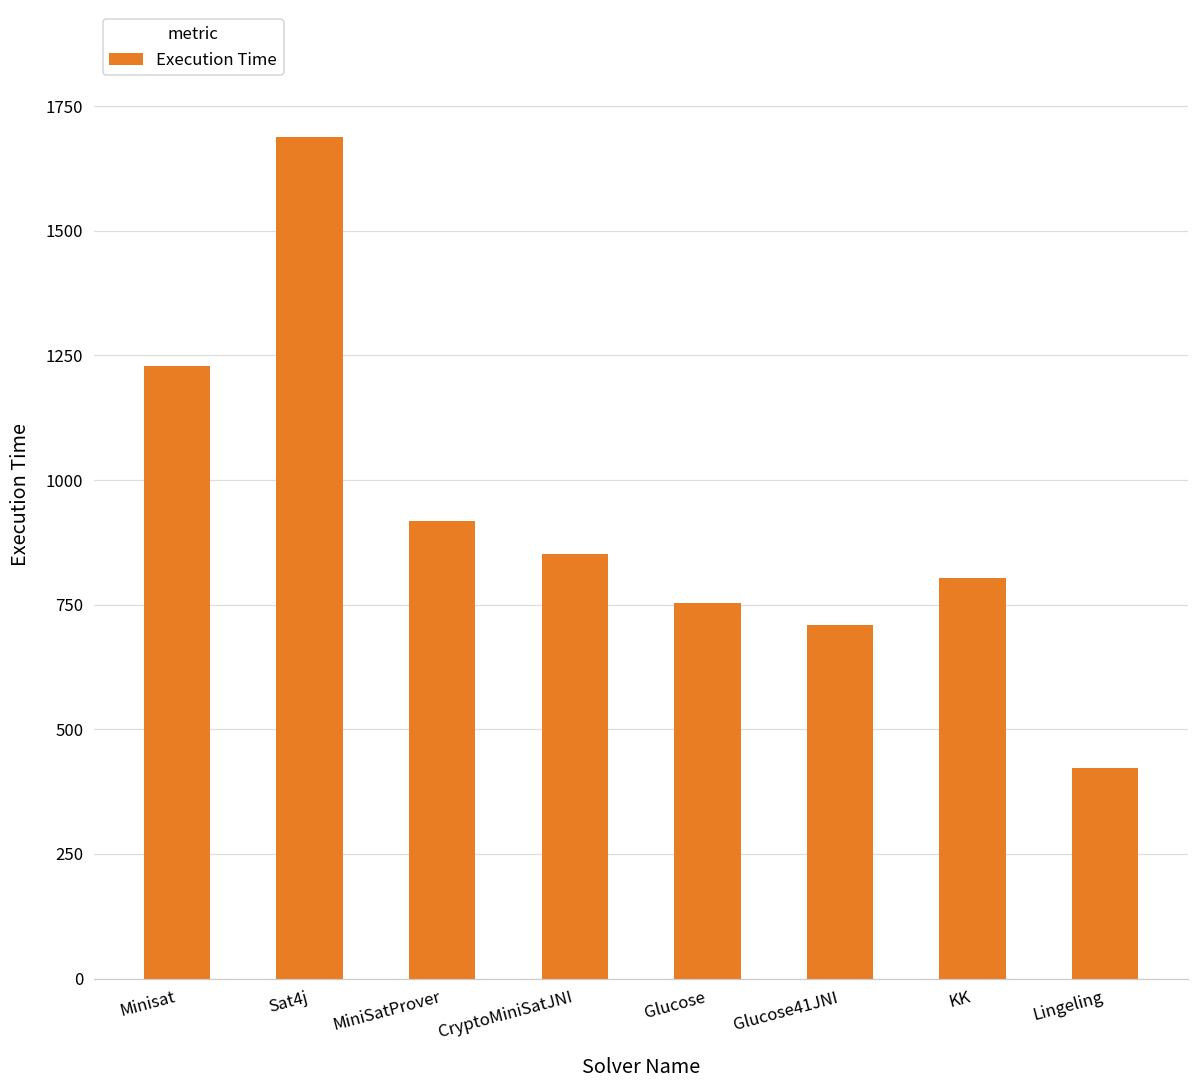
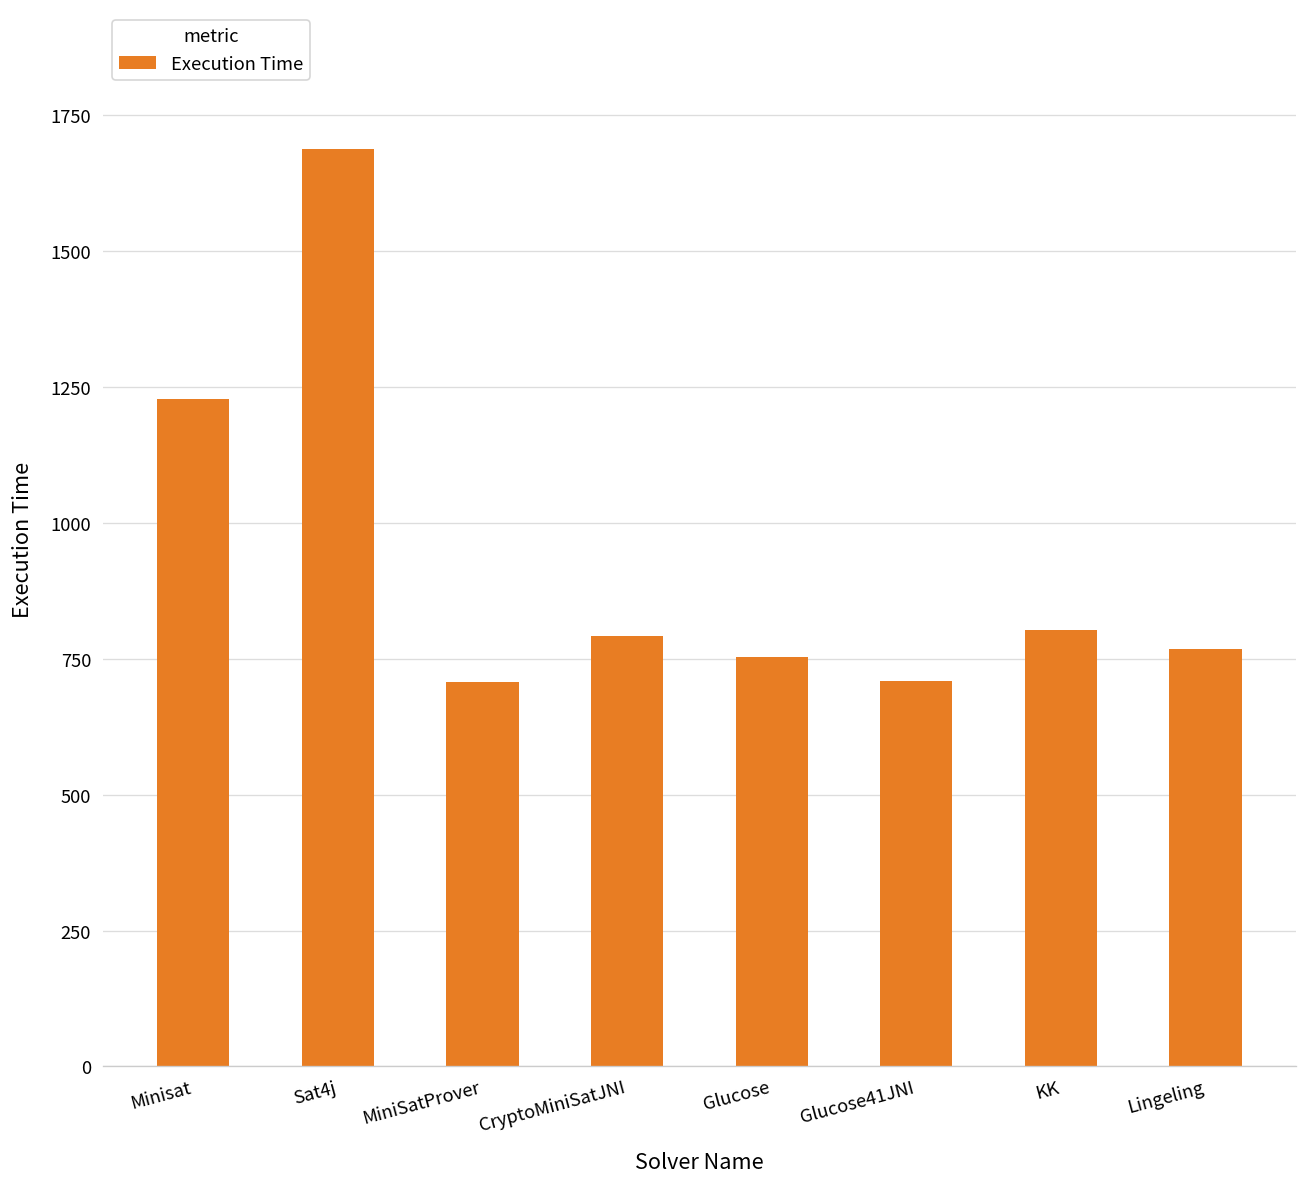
MiniSatProver: 920 -> 710
CryptoMiniSatJNI: 850 -> 790
Lingeling: 420 -> 770
